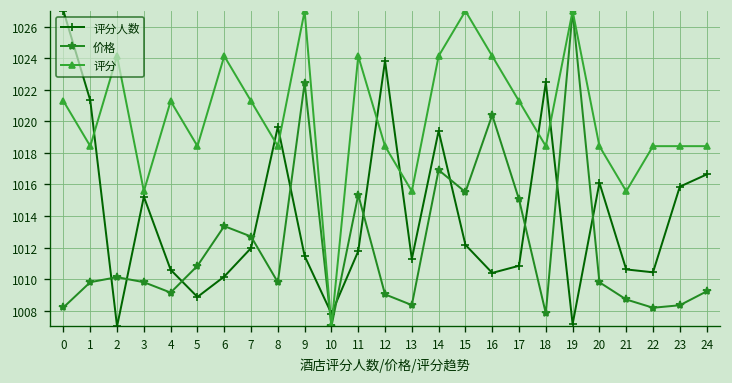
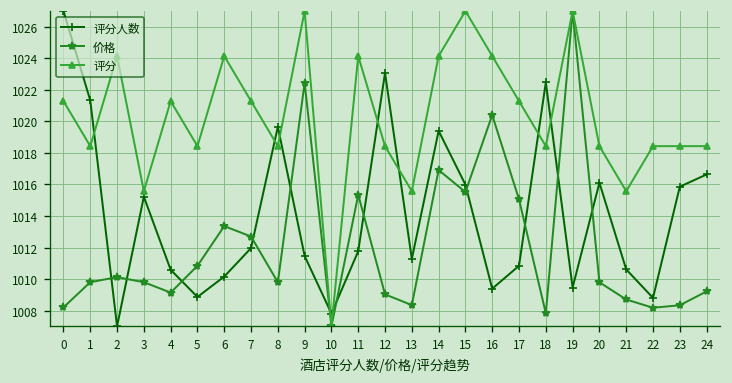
评分人数, 12: 1023.8 -> 1023.1
评分人数, 15: 1012.2 -> 1016.0
评分人数, 16: 1010.4 -> 1009.4
评分人数, 19: 1007.1 -> 1009.5
评分人数, 22: 1010.4 -> 1008.8
